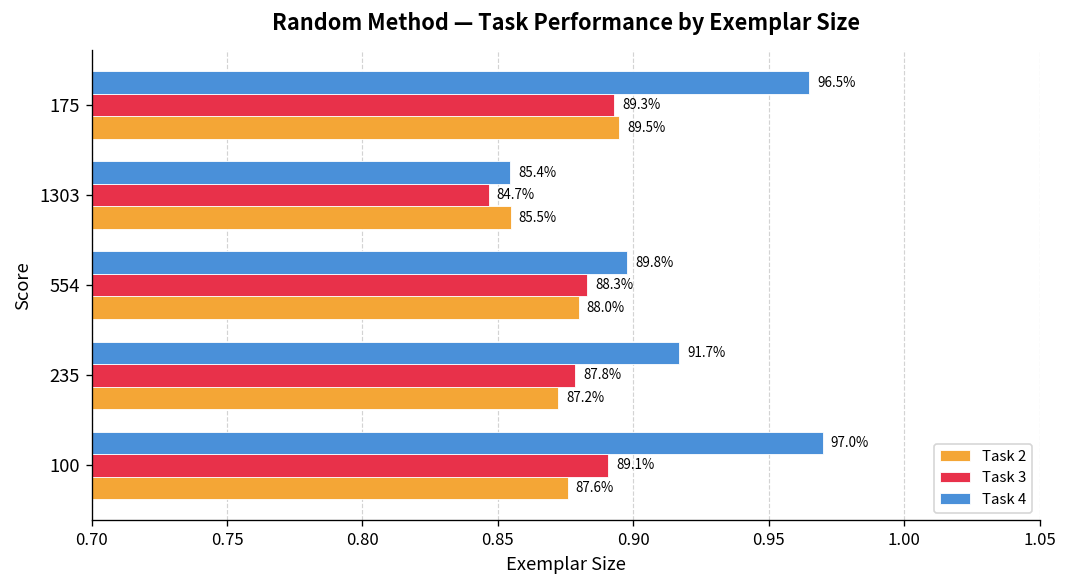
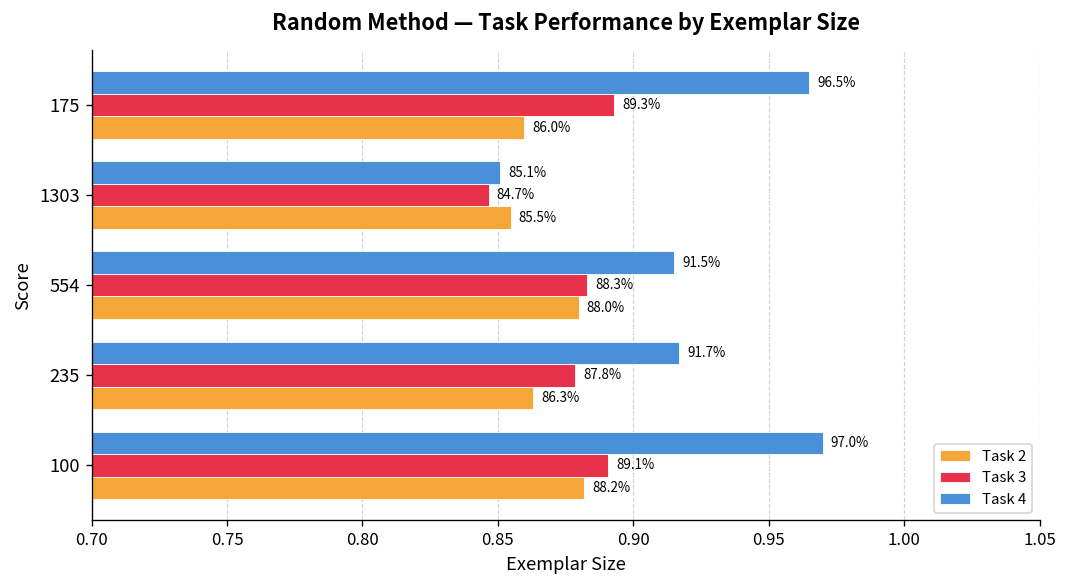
Task 2, 175: 89.5% -> 86.0%
Task 4, 1303: 85.4% -> 85.1%
Task 4, 554: 89.8% -> 91.5%
Task 2, 235: 87.2% -> 86.3%
Task 2, 100: 87.6% -> 88.2%
